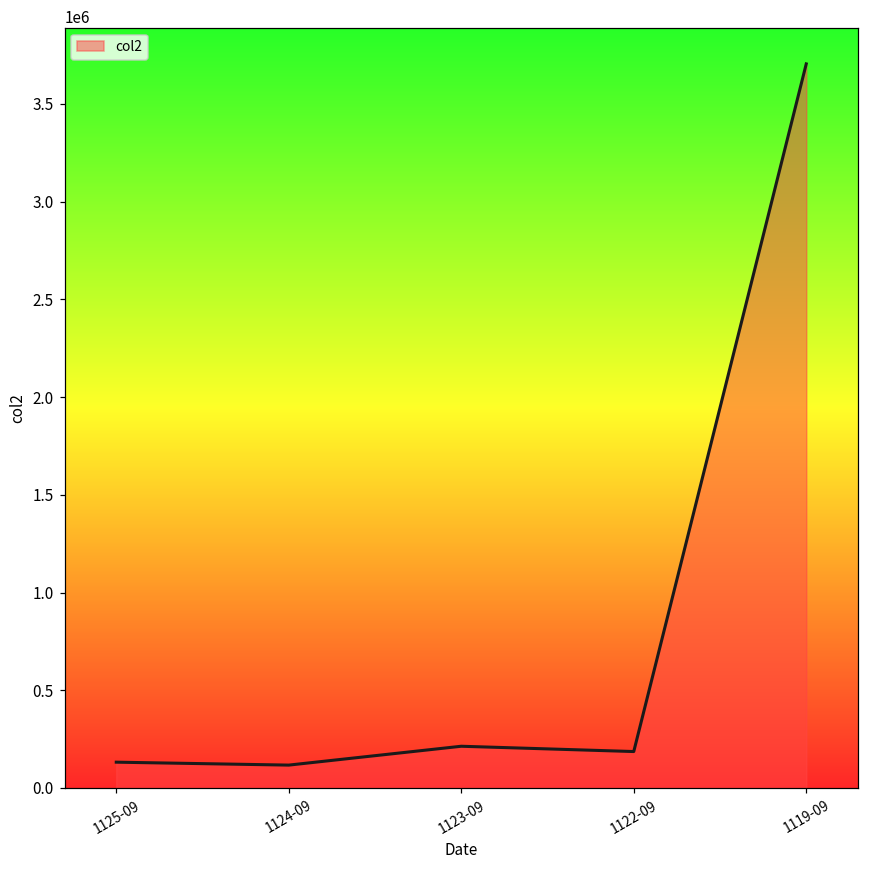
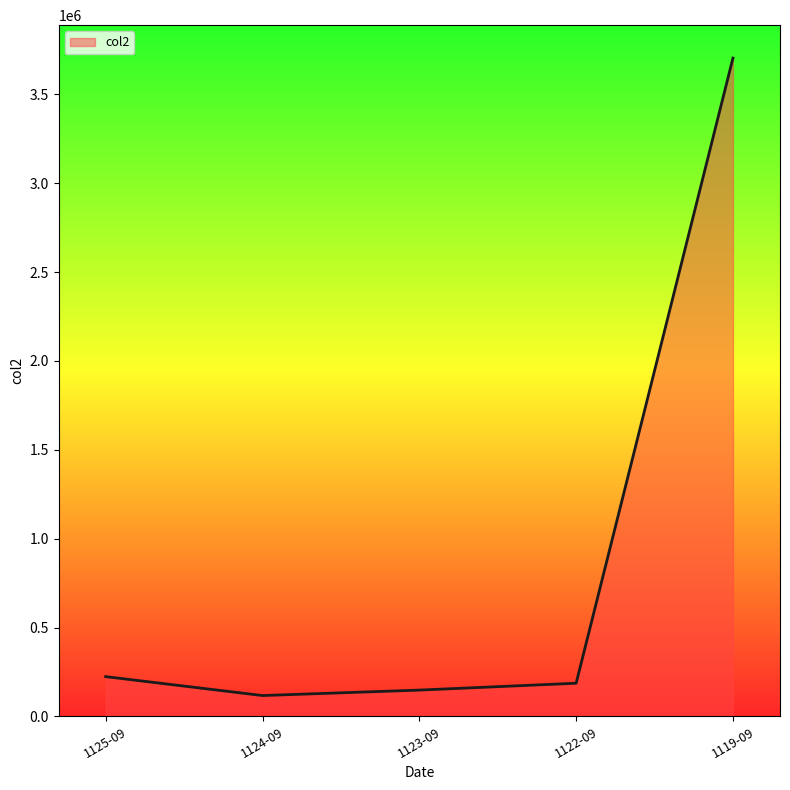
1125-09: 130000 -> 220000
1123-09: 210000 -> 150000
